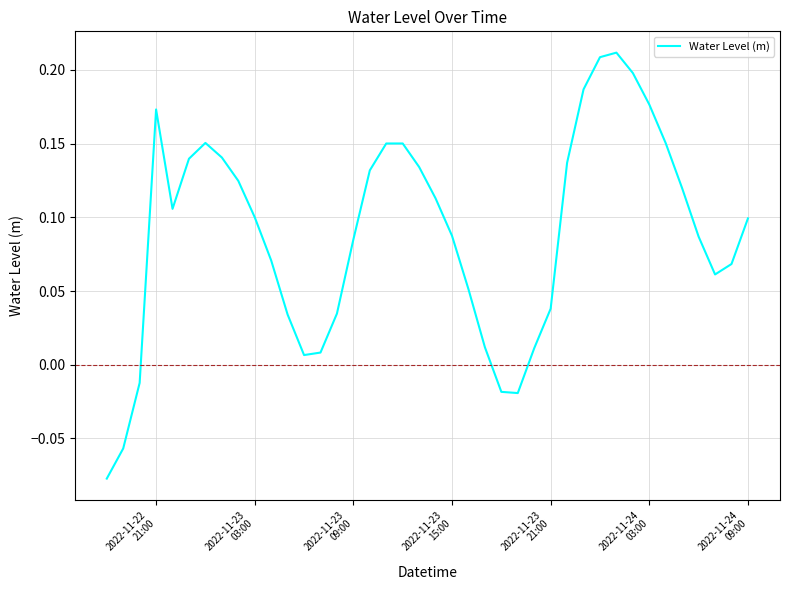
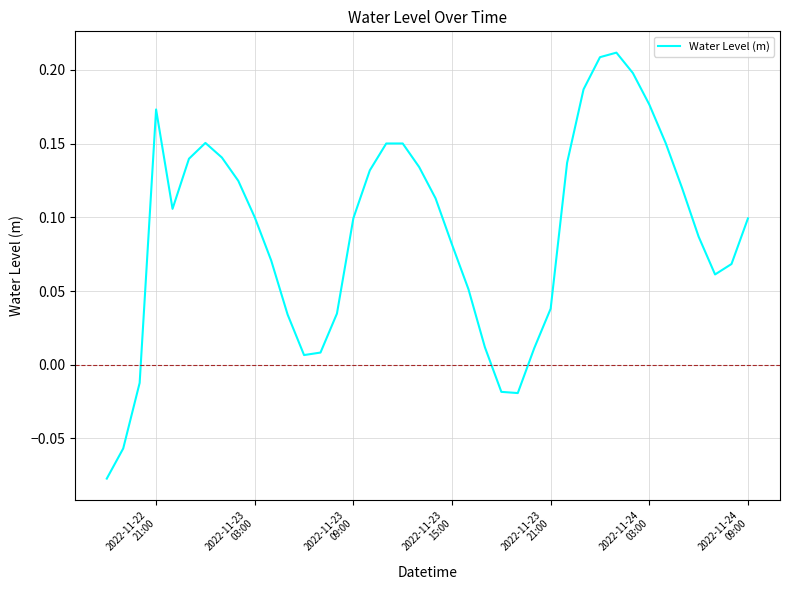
2022-11-23 09:00: 0.085 -> 0.099
2022-11-23 15:00: 0.087 -> 0.081
